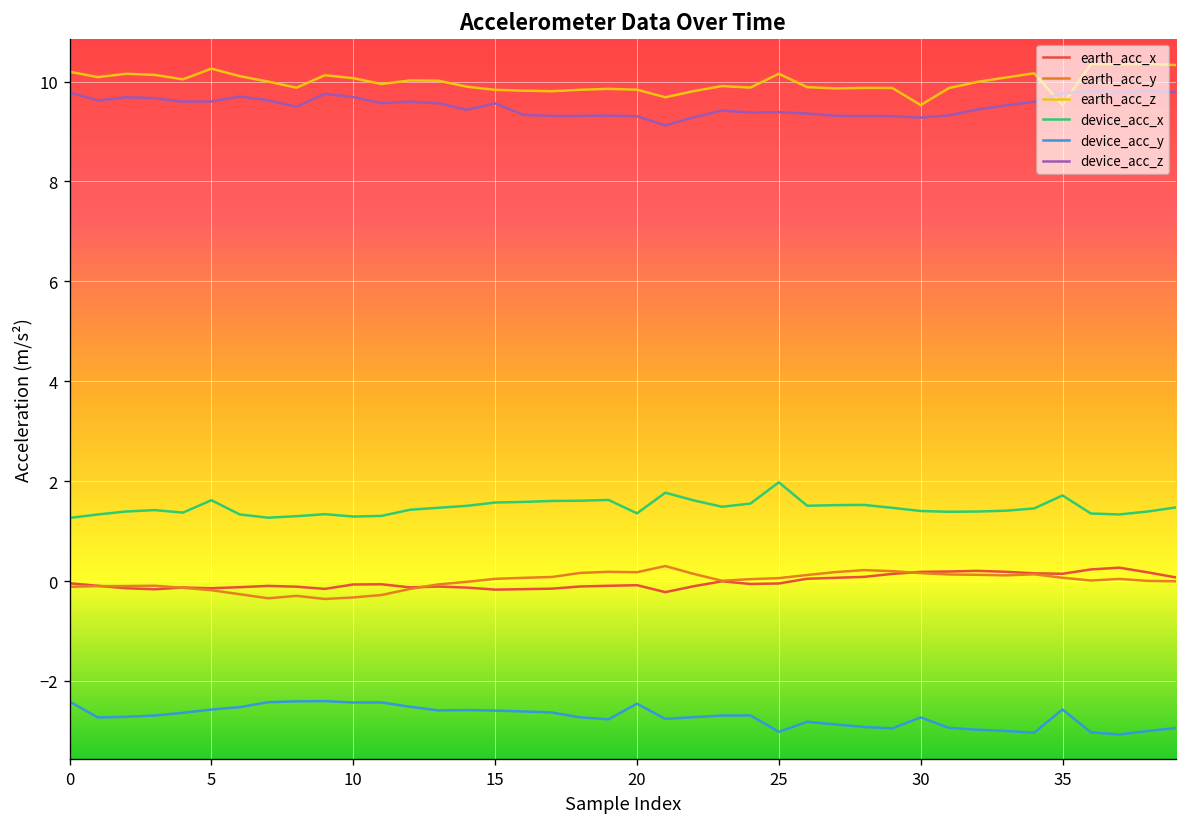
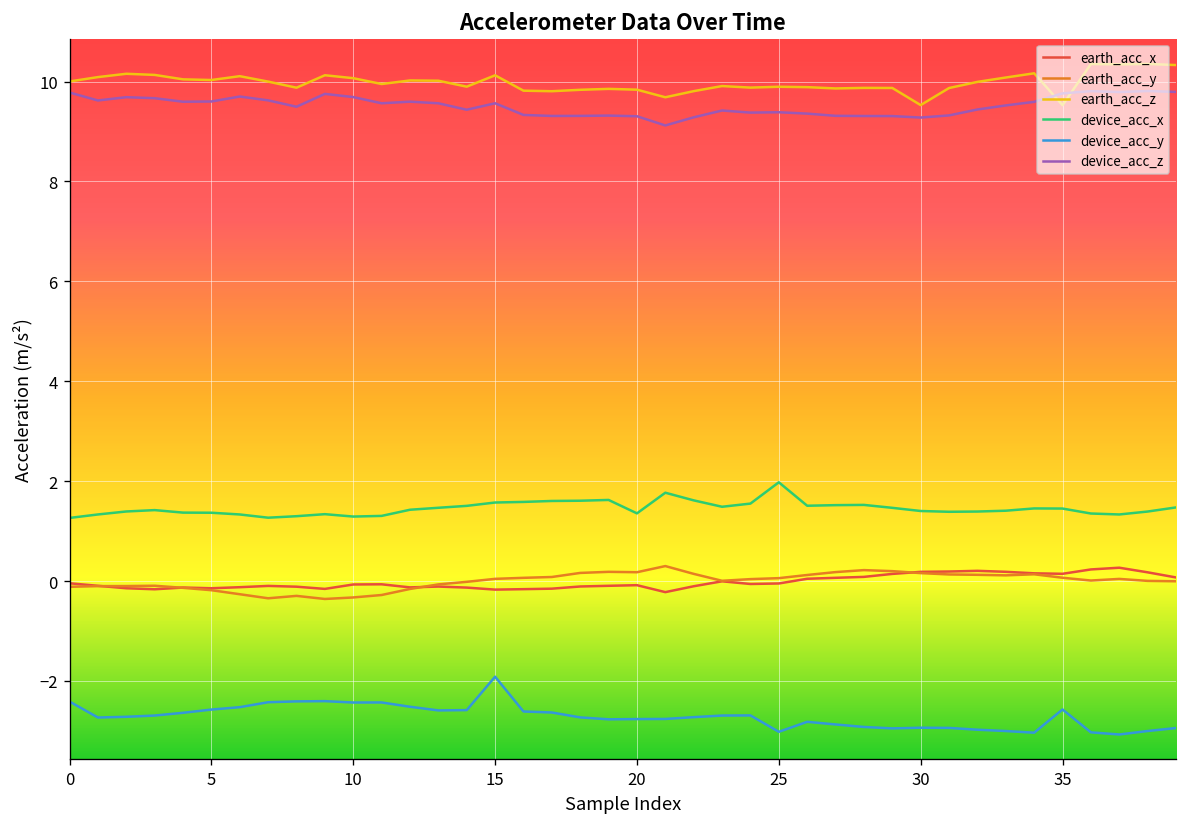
earth_acc_z, 0: 10.2 -> 10.0
earth_acc_z, 5: 10.3 -> 10.0
device_acc_x, 5: 1.6 -> 1.4
earth_acc_z, 15: 9.8 -> 10.1
device_acc_y, 15: -2.6 -> -1.9
device_acc_y, 20: -2.5 -> -2.8
earth_acc_z, 25: 10.2 -> 9.9
device_acc_y, 30: -2.7 -> -2.9
device_acc_x, 35: 1.7 -> 1.5
